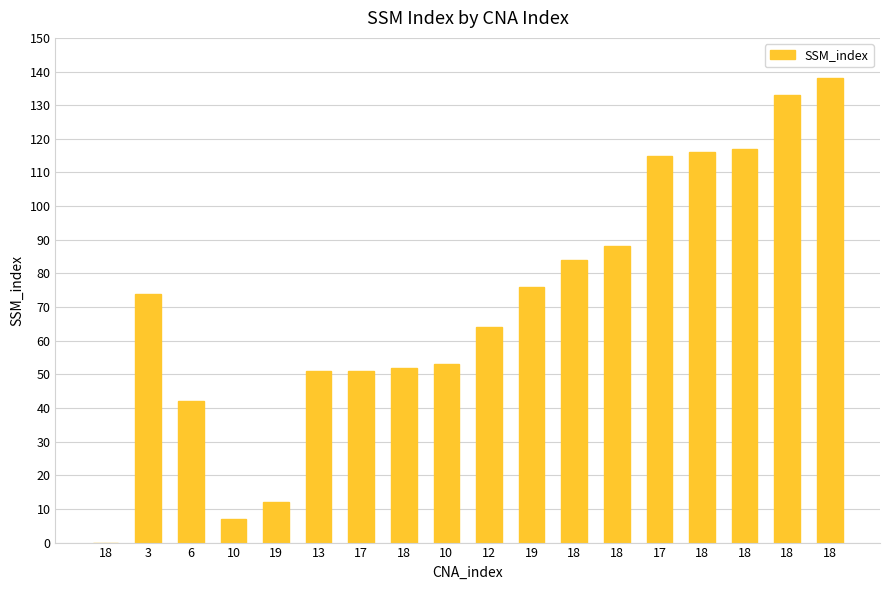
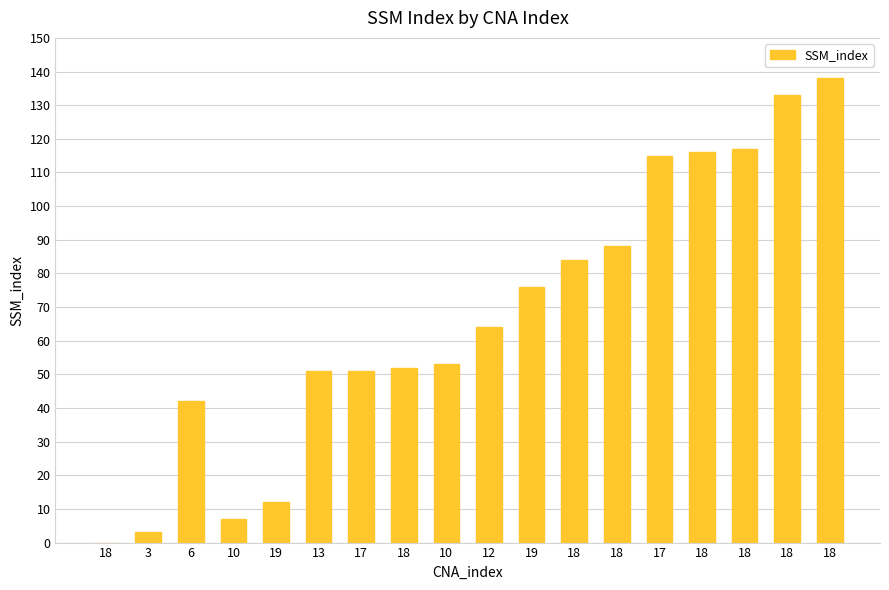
3: 74 -> 3
